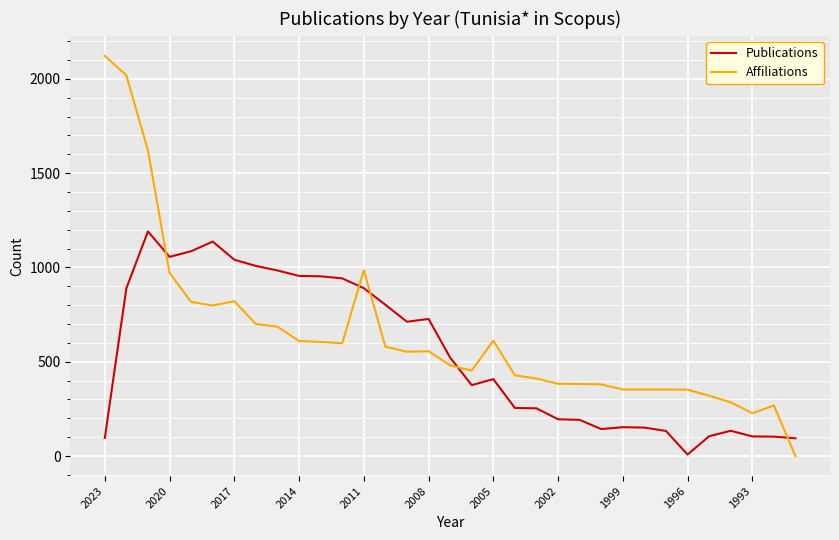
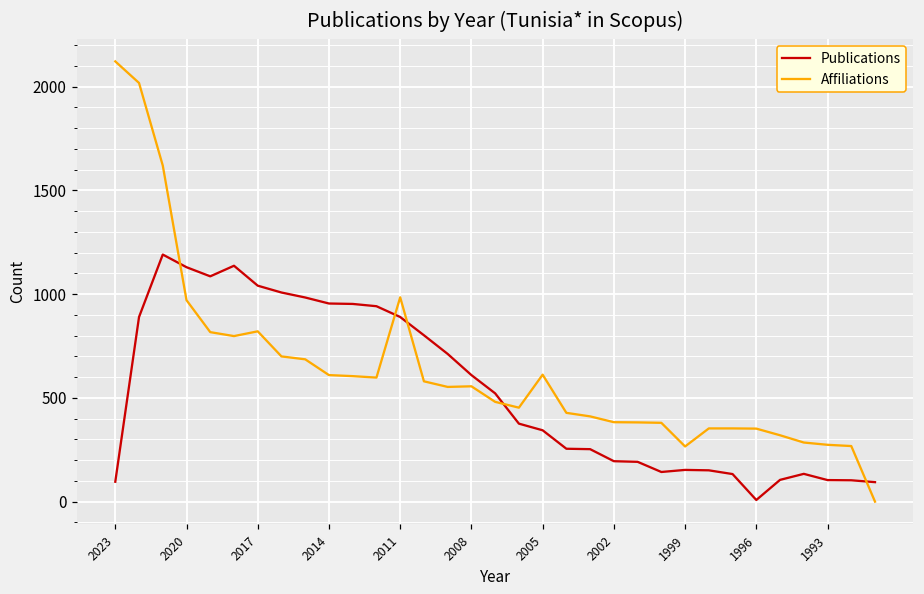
Publications, 2020: 1060 -> 1130
Publications, 2008: 730 -> 610
Publications, 2005: 410 -> 340
Affiliations, 1999: 350 -> 270
Affiliations, 1993: 230 -> 270
